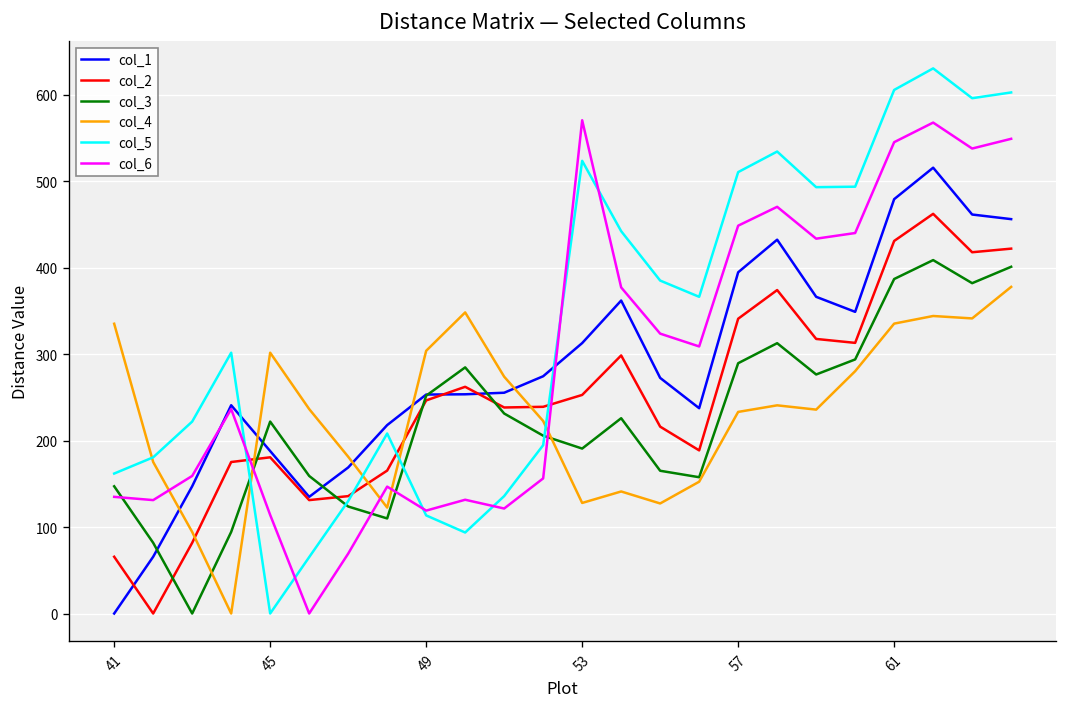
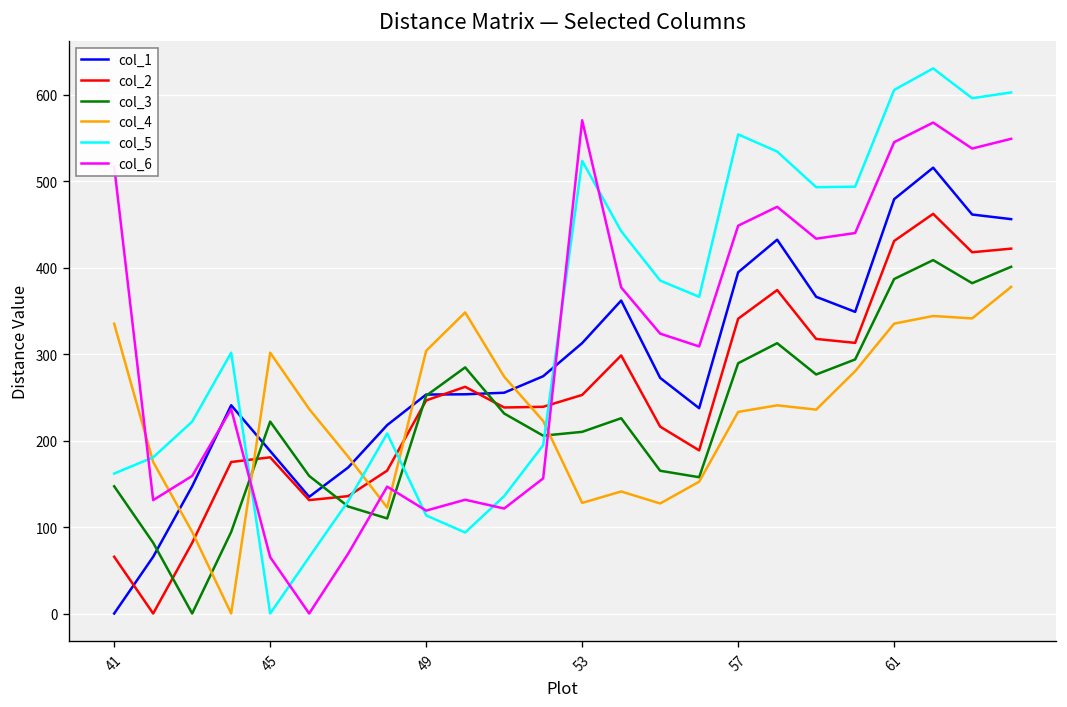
col_6, 41: 130 -> 520
col_6, 45: 110 -> 70
col_3, 53: 190 -> 210
col_5, 57: 510 -> 550
